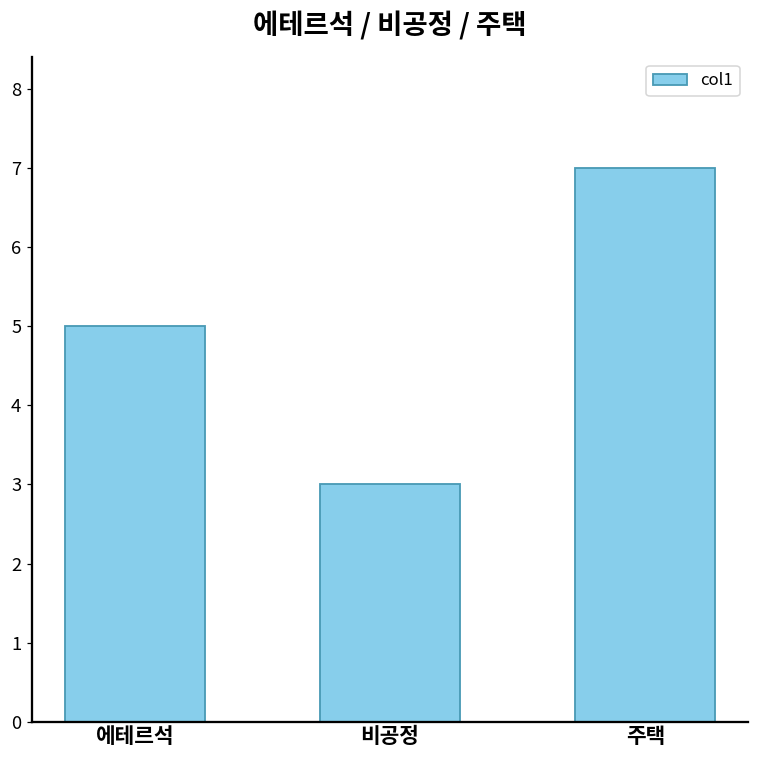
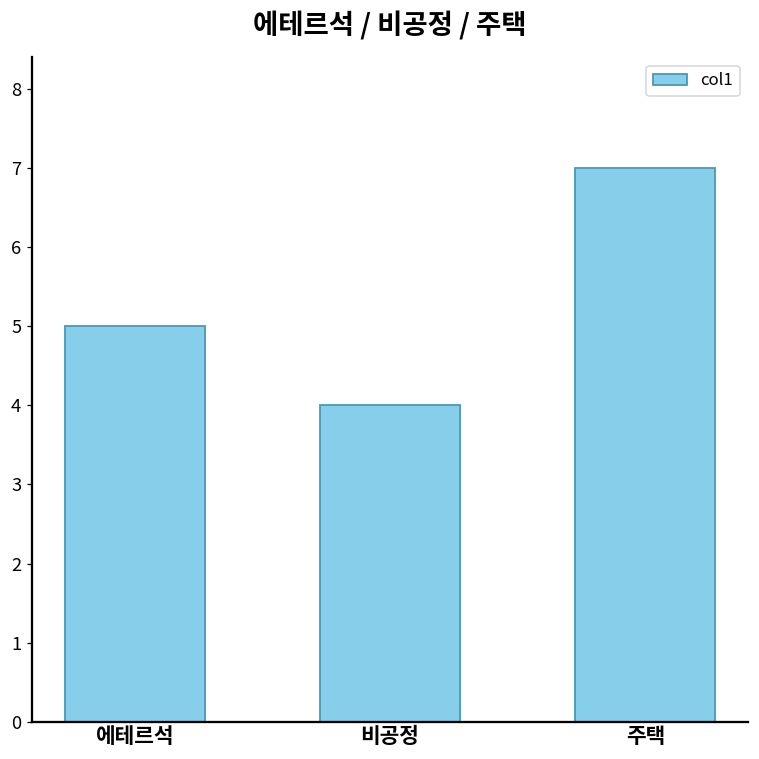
비공정: 3 -> 4
